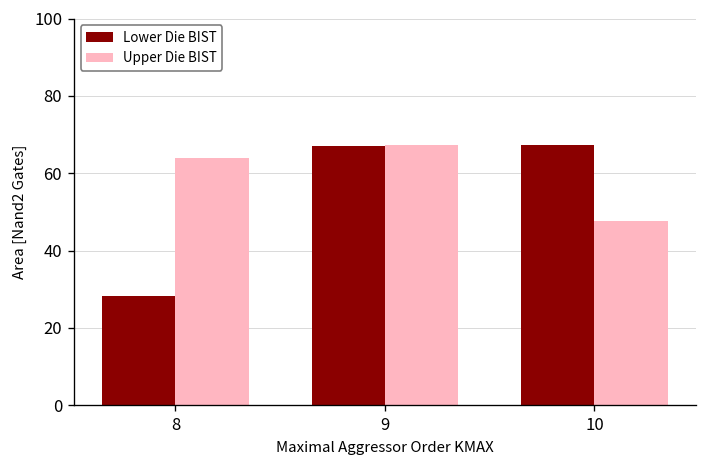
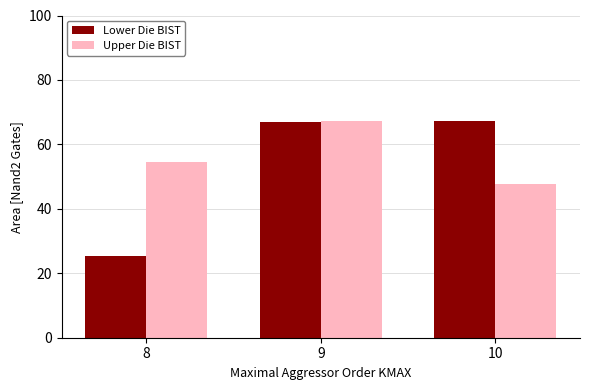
Lower Die BIST, 8: 28 -> 26
Upper Die BIST, 8: 64 -> 54
